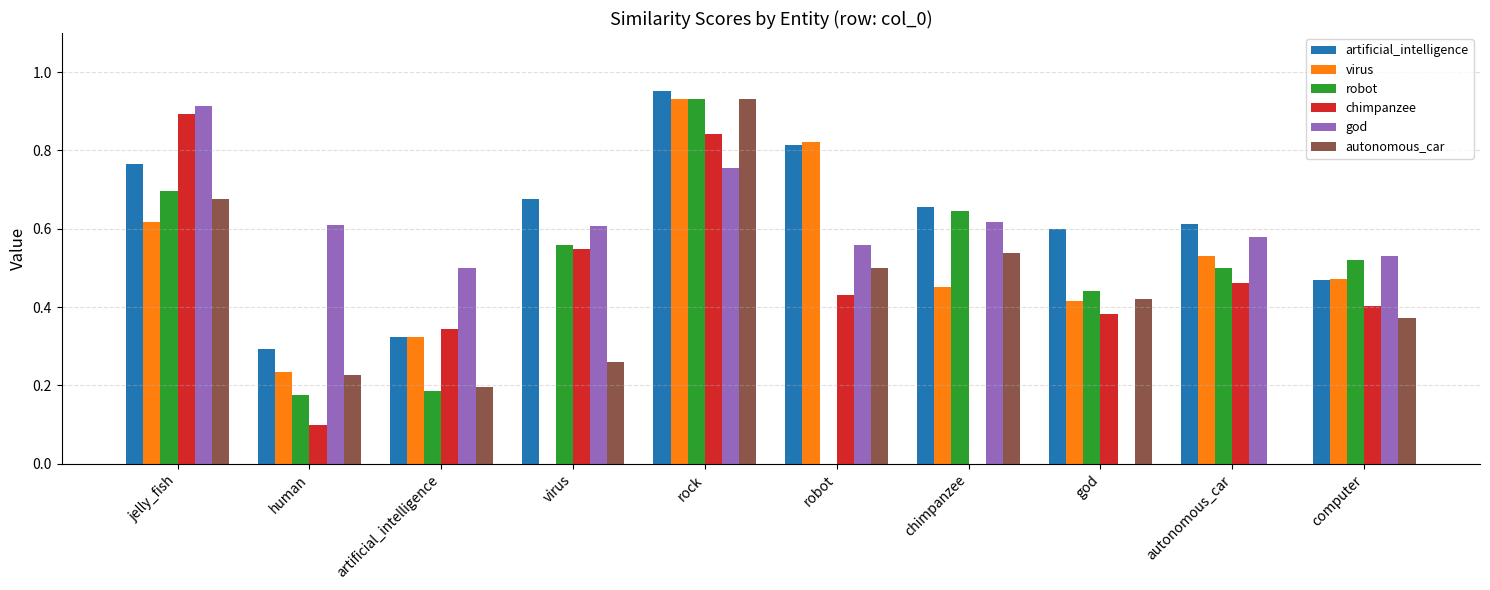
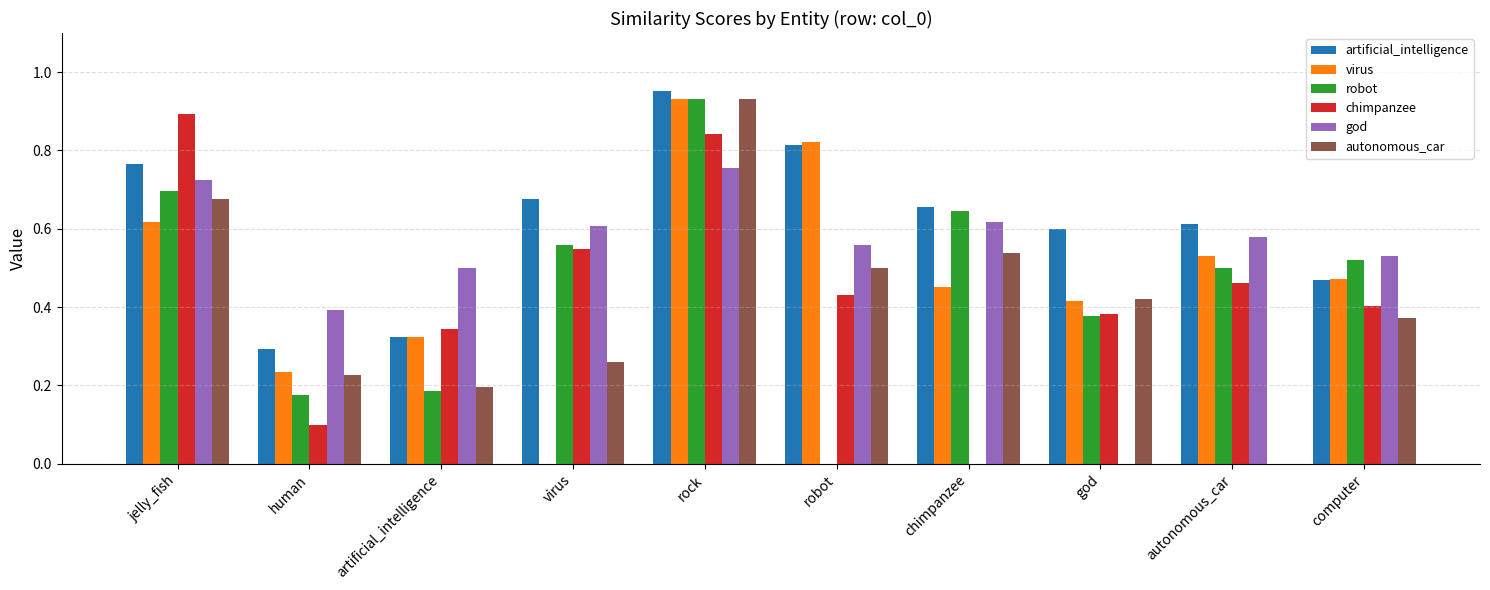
god, jelly_fish: 0.91 -> 0.73
god, human: 0.61 -> 0.39
robot, god: 0.44 -> 0.38
